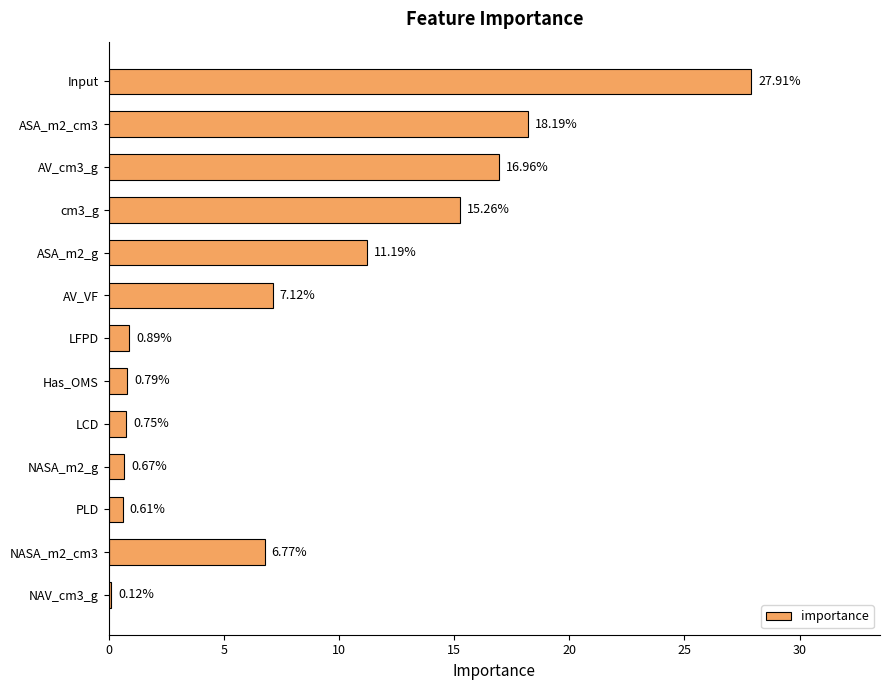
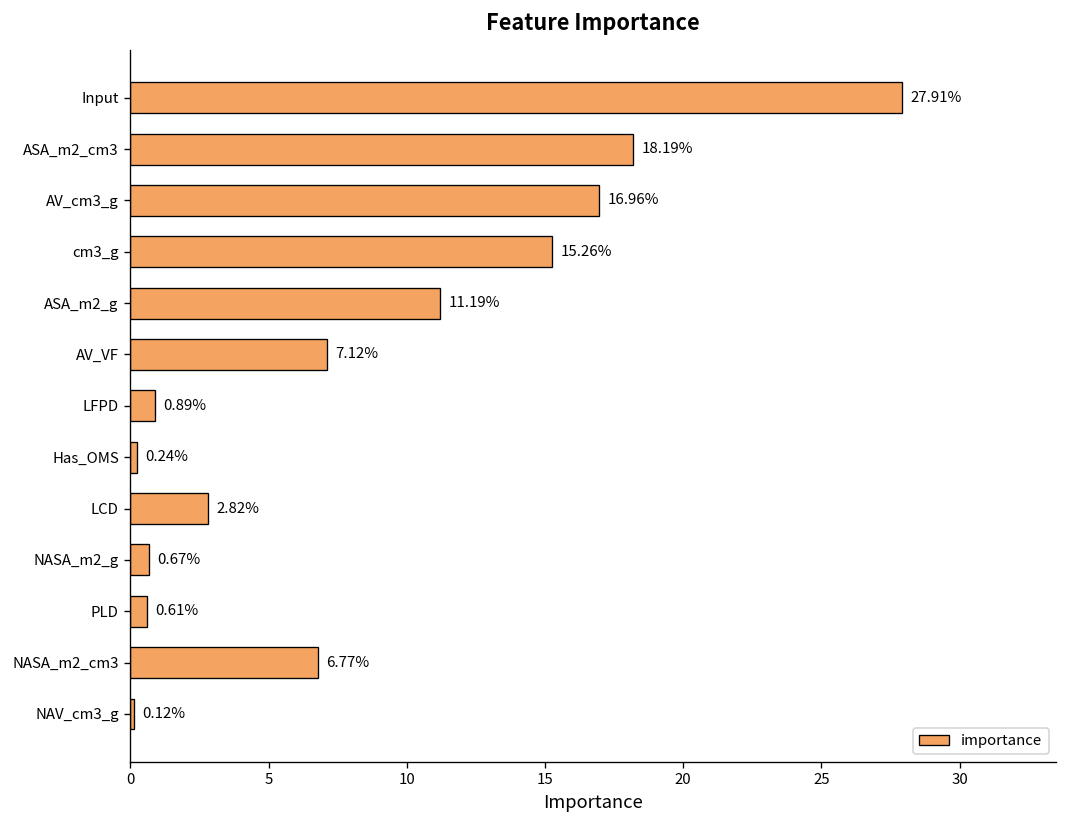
Has_OMS: 0.79% -> 0.24%
LCD: 0.75% -> 2.82%
